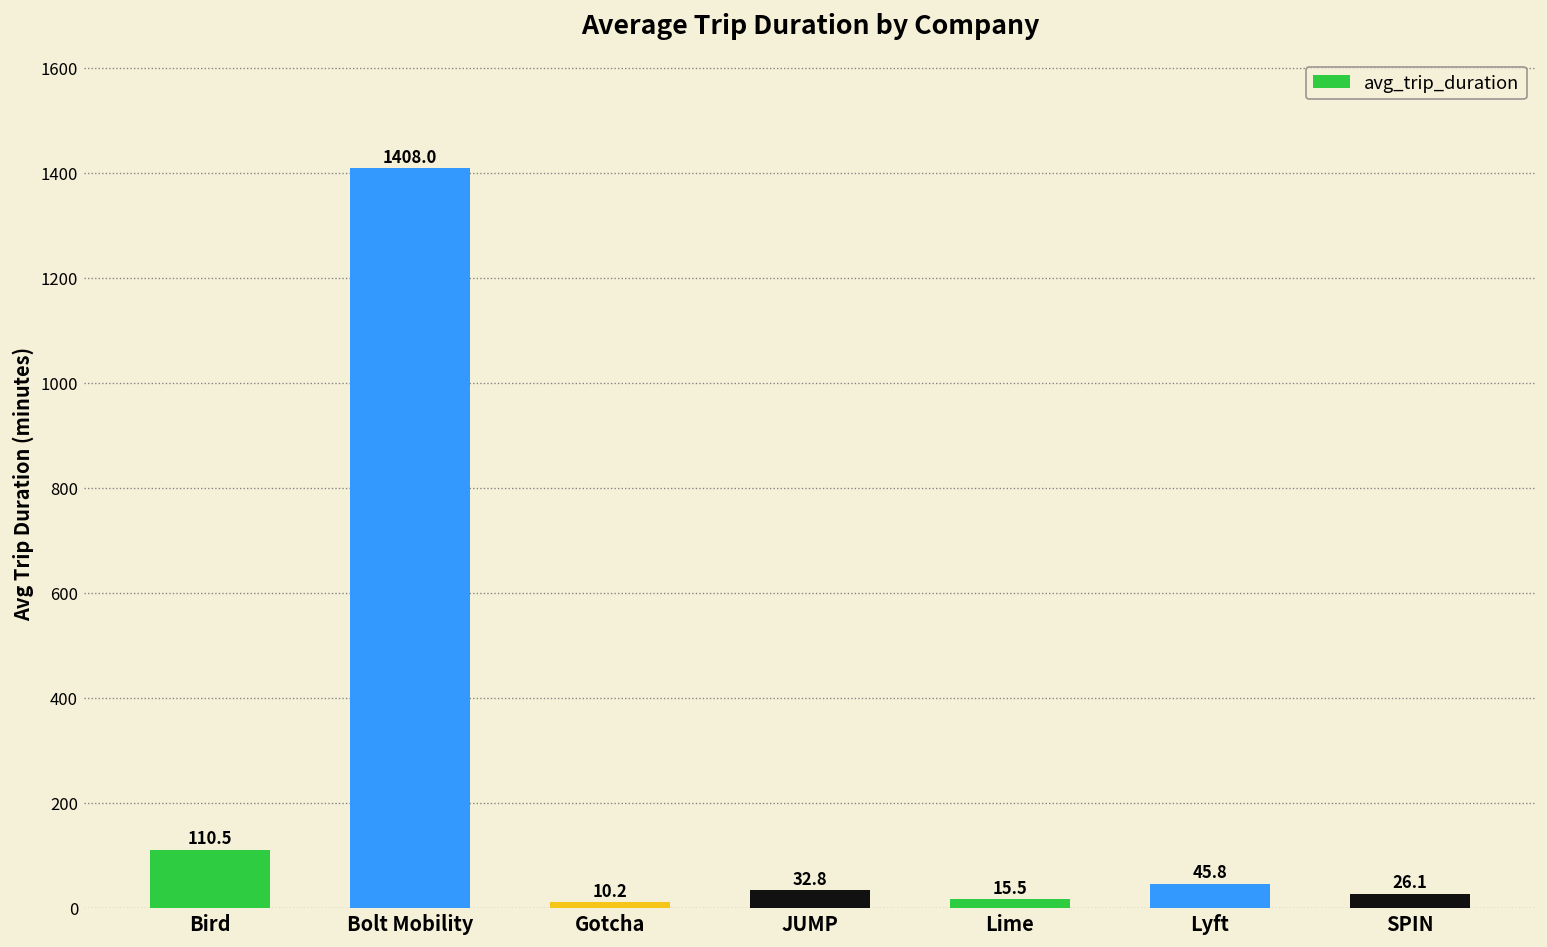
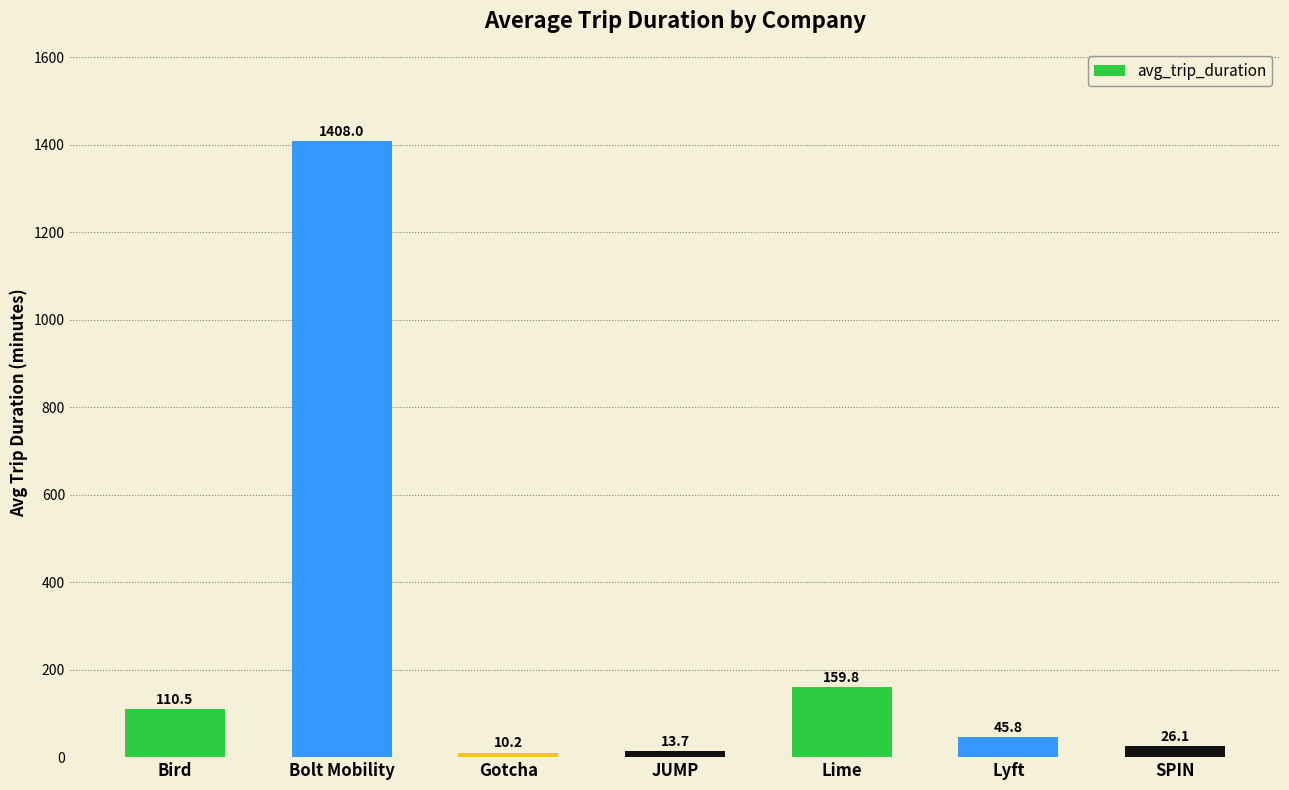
JUMP: 32.8 -> 13.7
Lime: 15.5 -> 159.8
